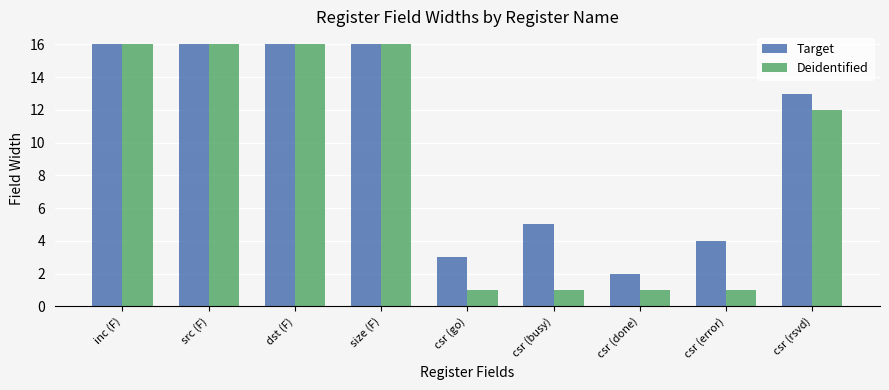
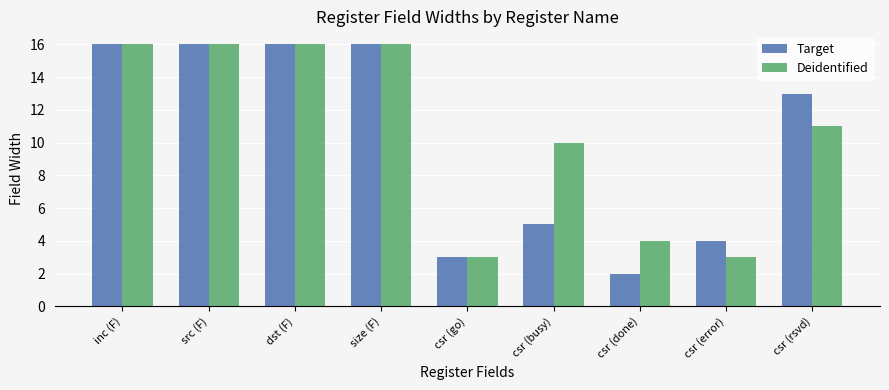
Deidentified, csr (go): 1 -> 3
Deidentified, csr (busy): 1 -> 10
Deidentified, csr (done): 1 -> 4
Deidentified, csr (error): 1 -> 3
Deidentified, csr (rsvd): 12 -> 11
